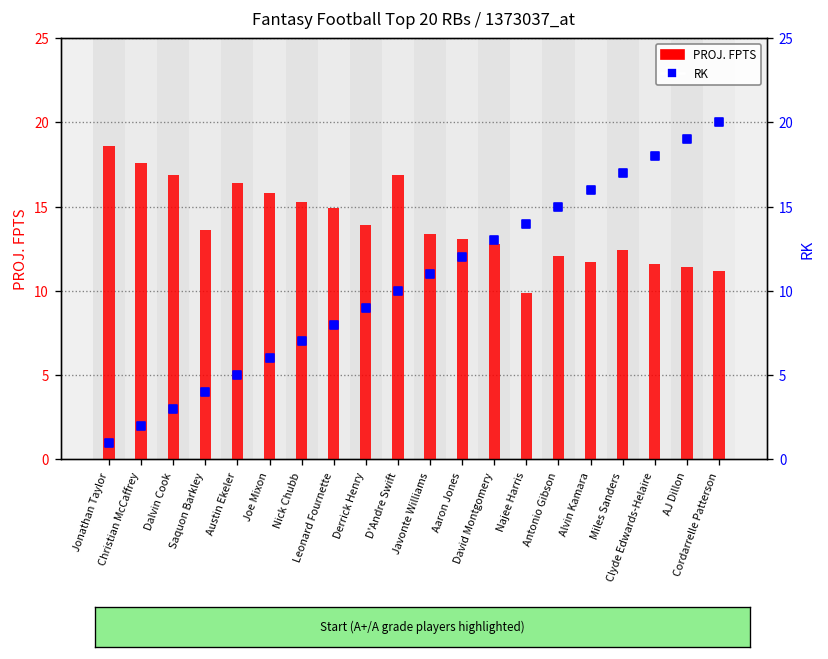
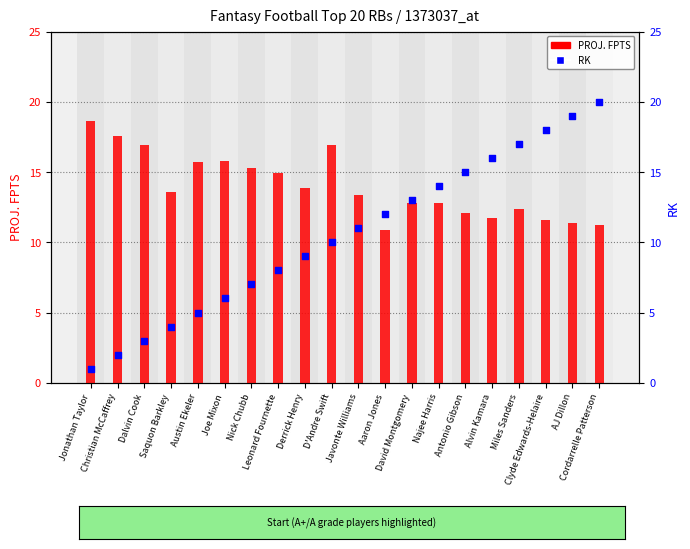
PROJ. FPTS, Austin Ekeler: 16.4 -> 15.7
PROJ. FPTS, Aaron Jones: 13.1 -> 10.9
PROJ. FPTS, Najee Harris: 9.9 -> 12.8
